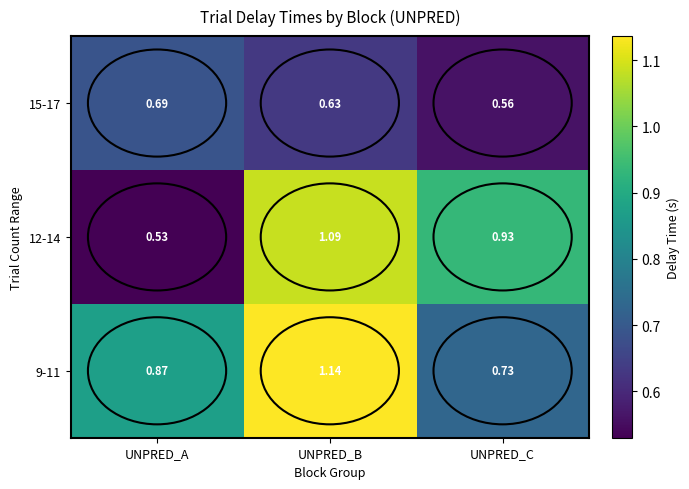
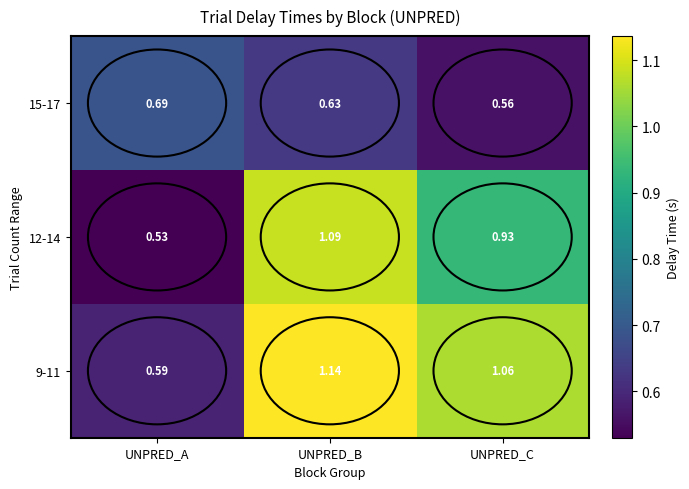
9-11, UNPRED_A: 0.87 -> 0.59
9-11, UNPRED_C: 0.73 -> 1.06
